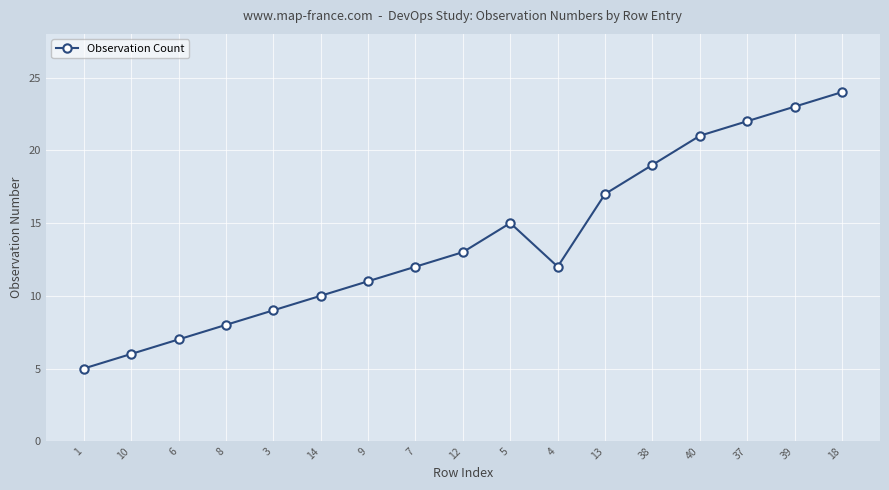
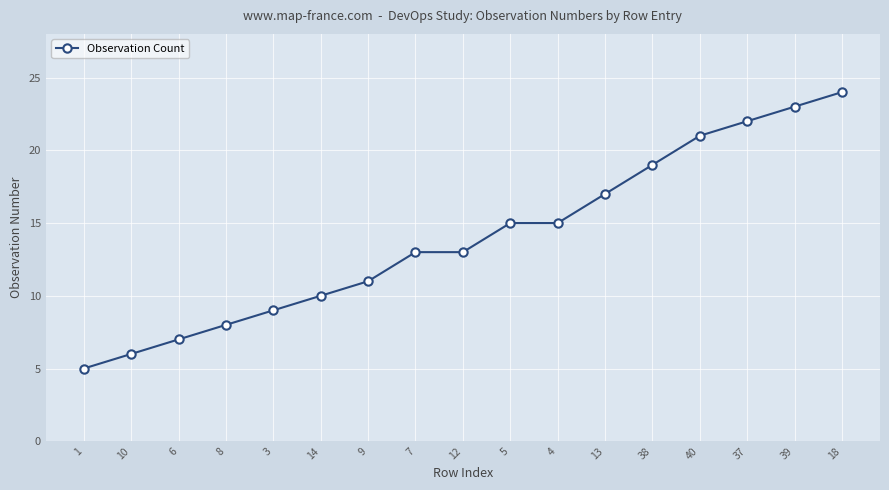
7: 12 -> 13
4: 12 -> 15
